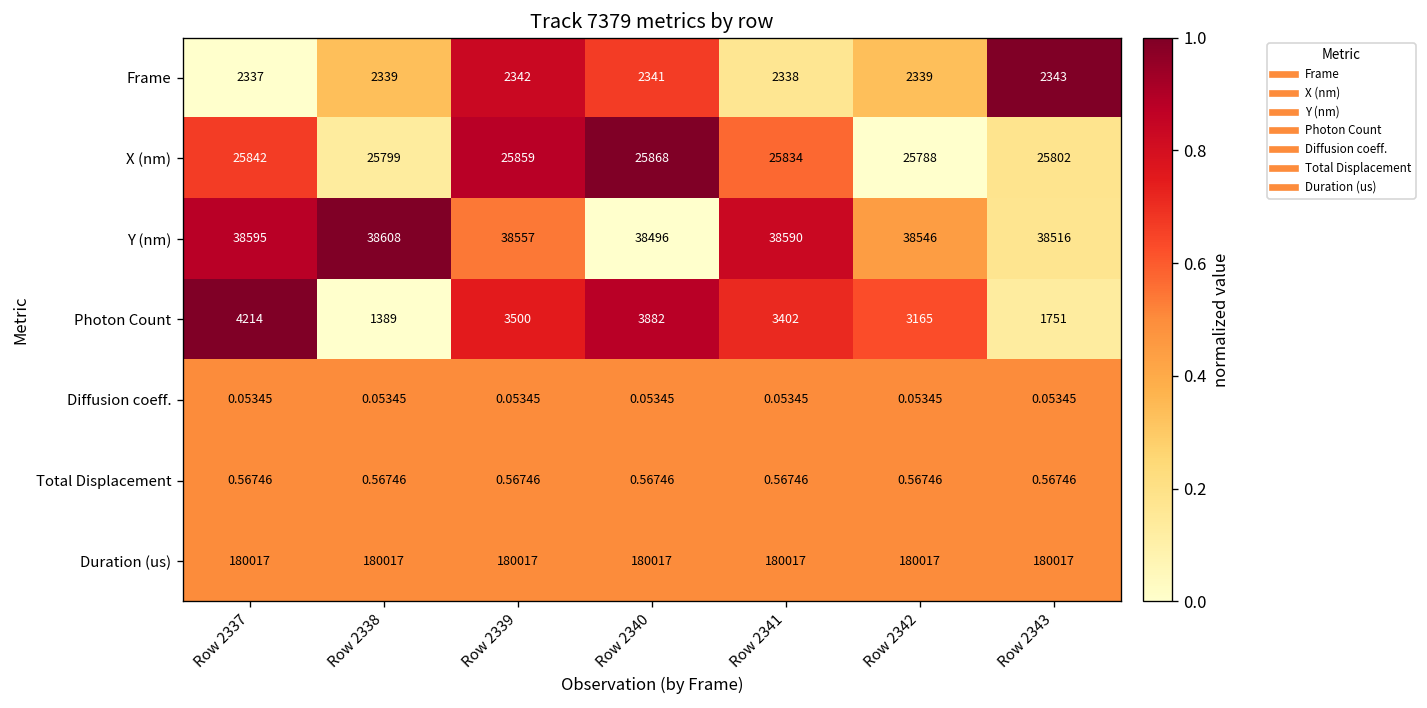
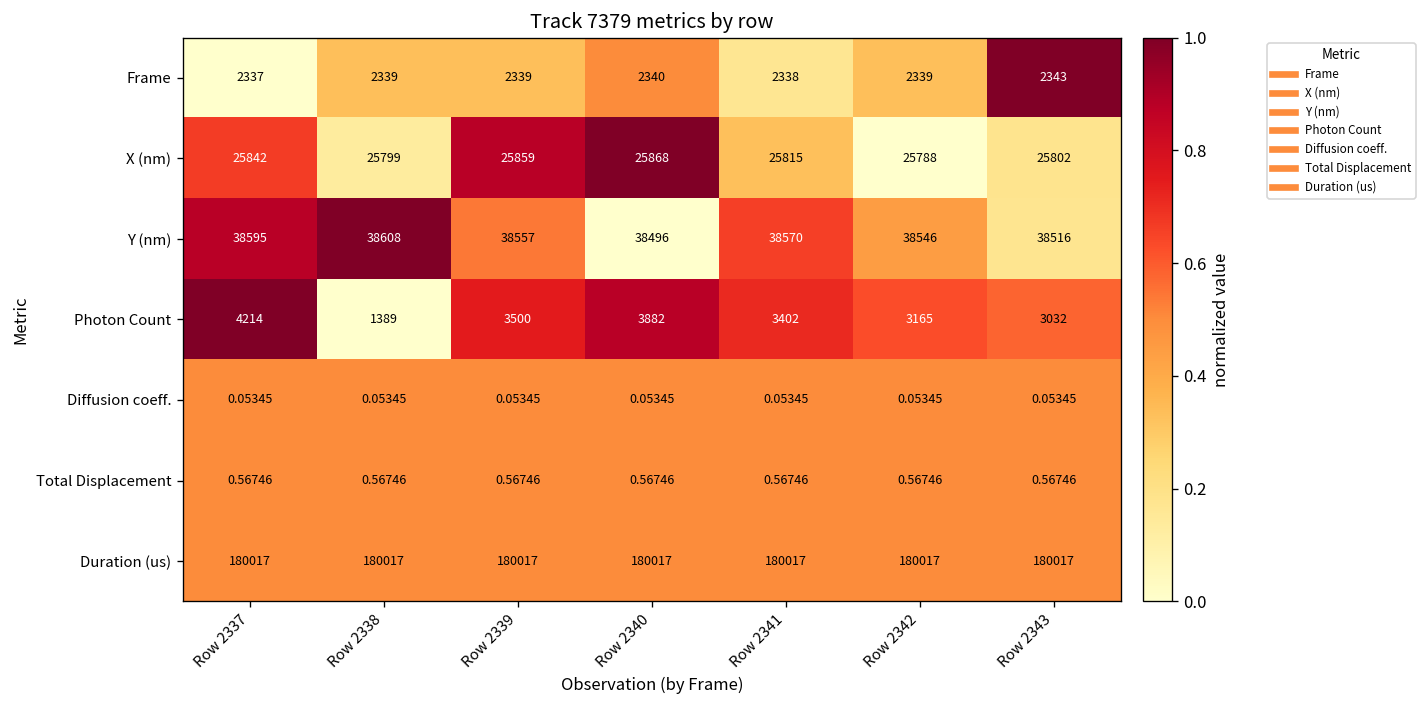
Frame, Row 2339: 2342 -> 2339
Frame, Row 2340: 2341 -> 2340
X (nm), Row 2341: 25834 -> 25815
Y (nm), Row 2341: 38590 -> 38570
Photon Count, Row 2343: 1751 -> 3032
